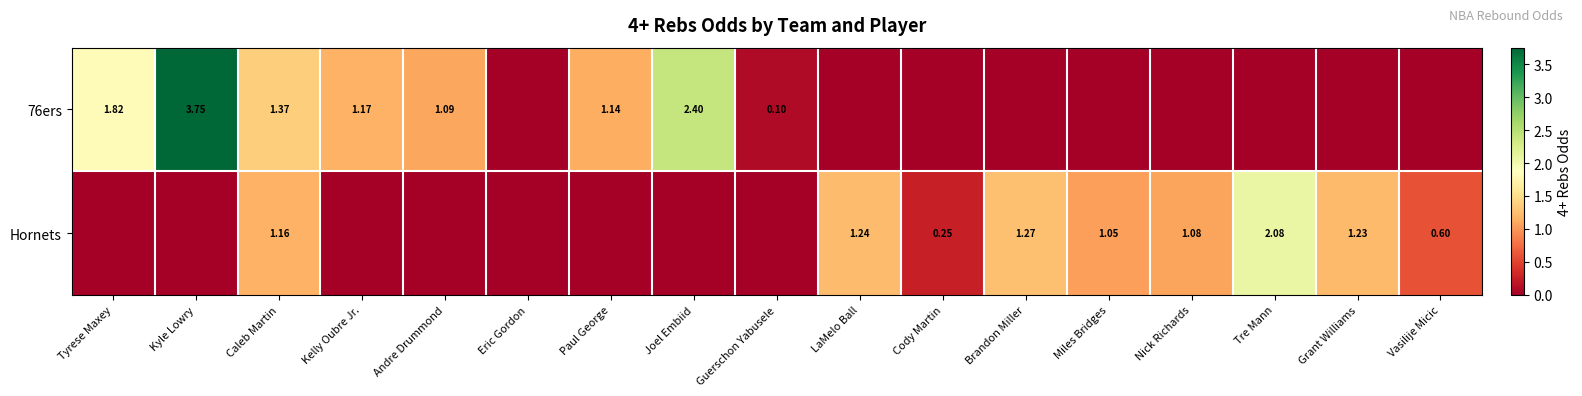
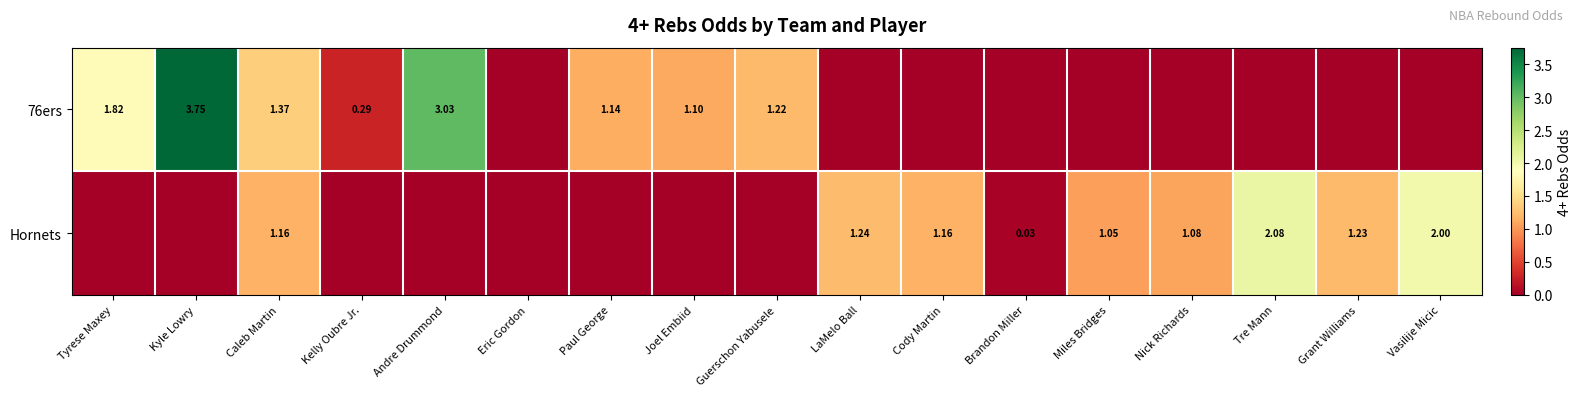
76ers, Kelly Oubre Jr.: 1.17 -> 0.29
76ers, Andre Drummond: 1.09 -> 3.03
76ers, Joel Embiid: 2.40 -> 1.10
76ers, Guerschon Yabusele: 0.10 -> 1.22
Hornets, Cody Martin: 0.25 -> 1.16
Hornets, Brandon Miller: 1.27 -> 0.03
Hornets, Vasilije Micic: 0.60 -> 2.00
